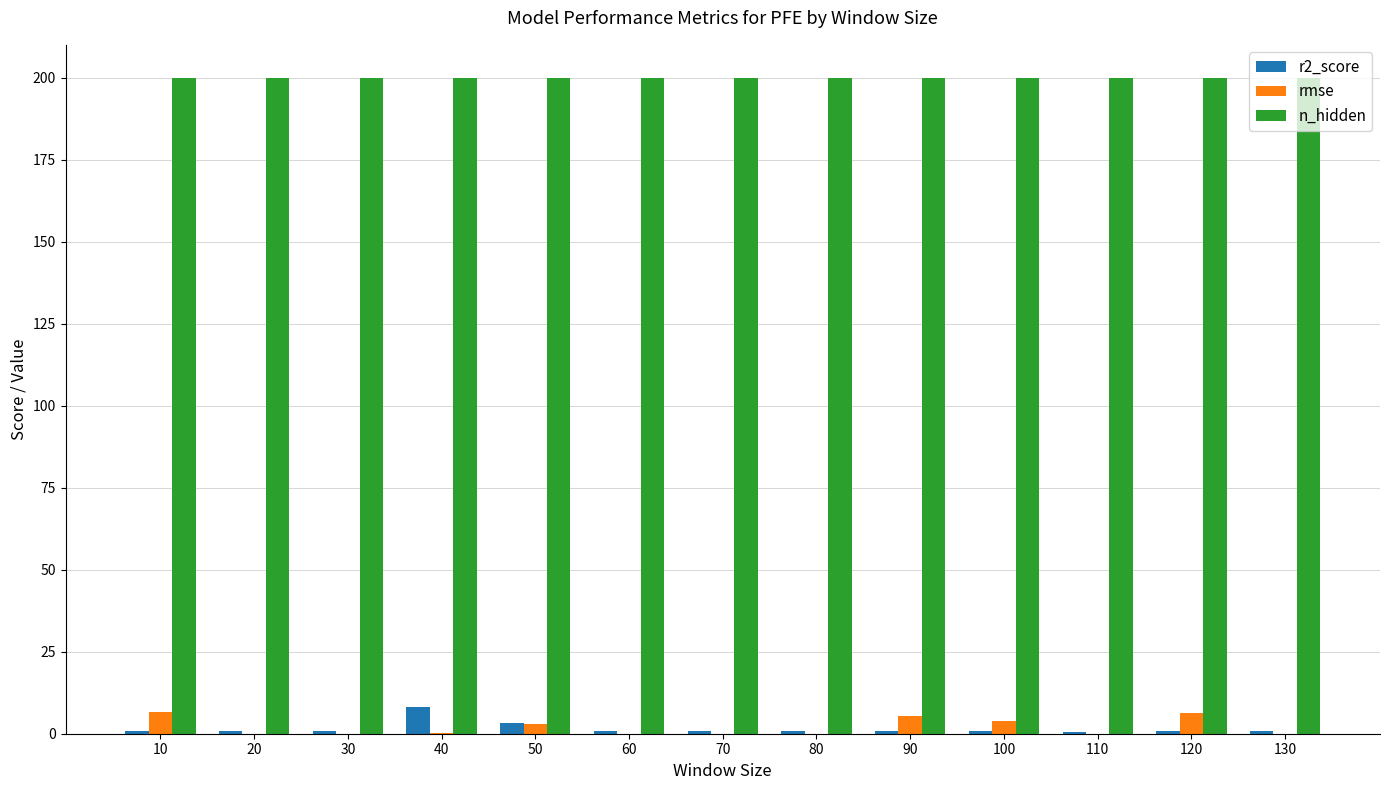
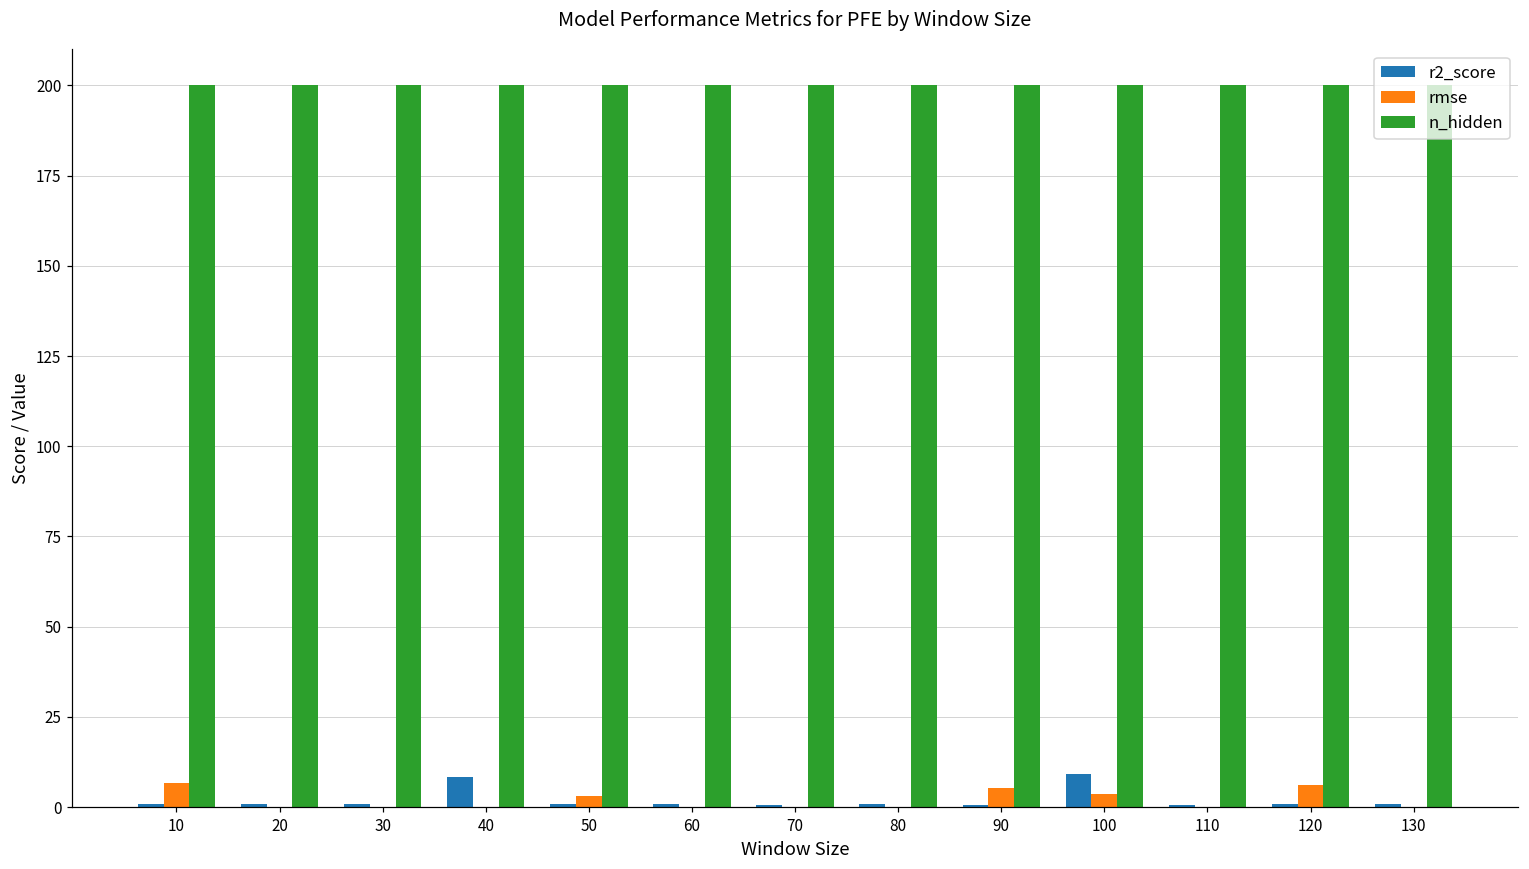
r2_score, 50: 3 -> 1
r2_score, 100: 1 -> 9
